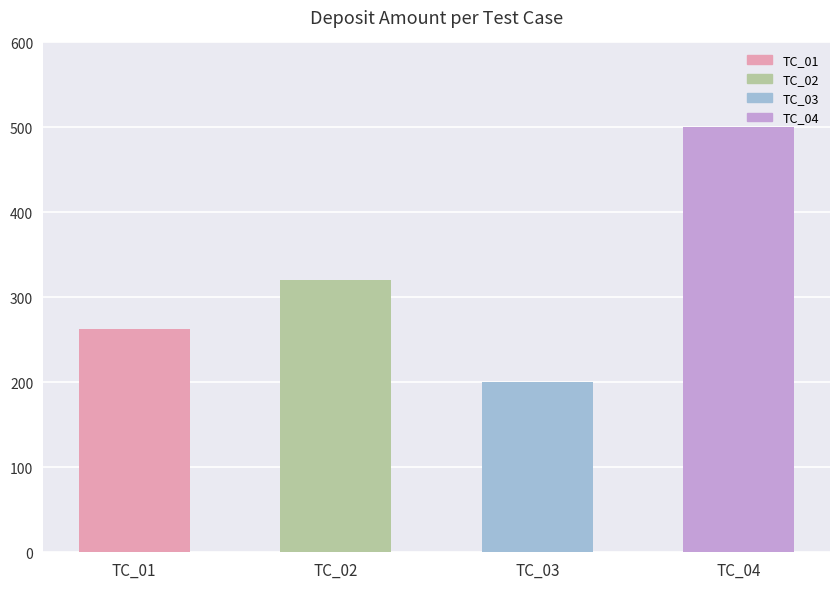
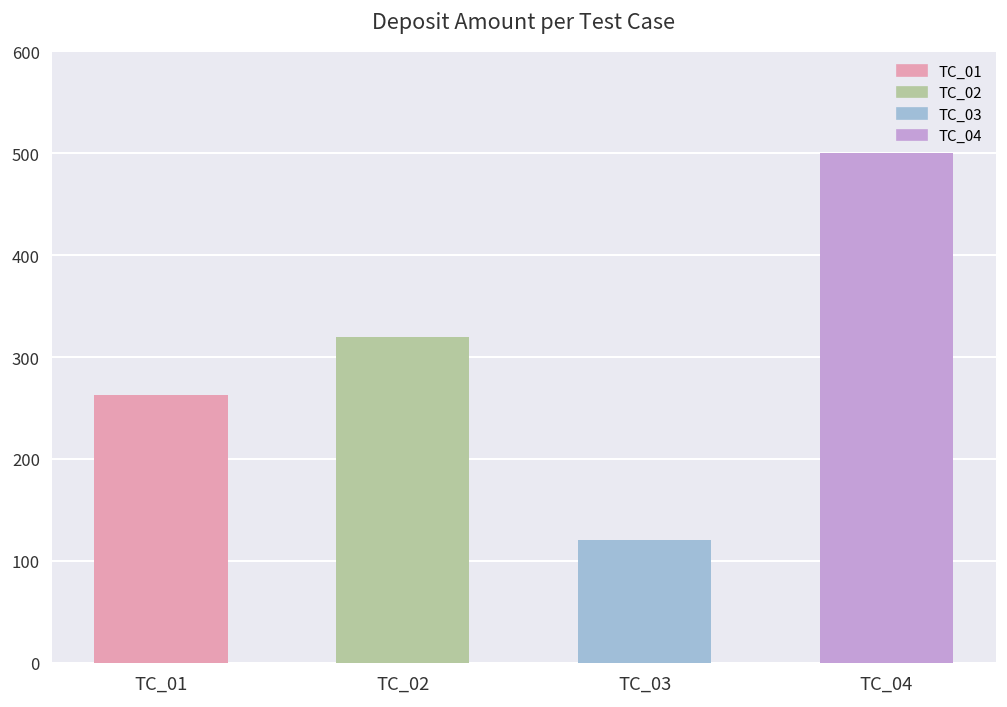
TC_03: 200 -> 120
